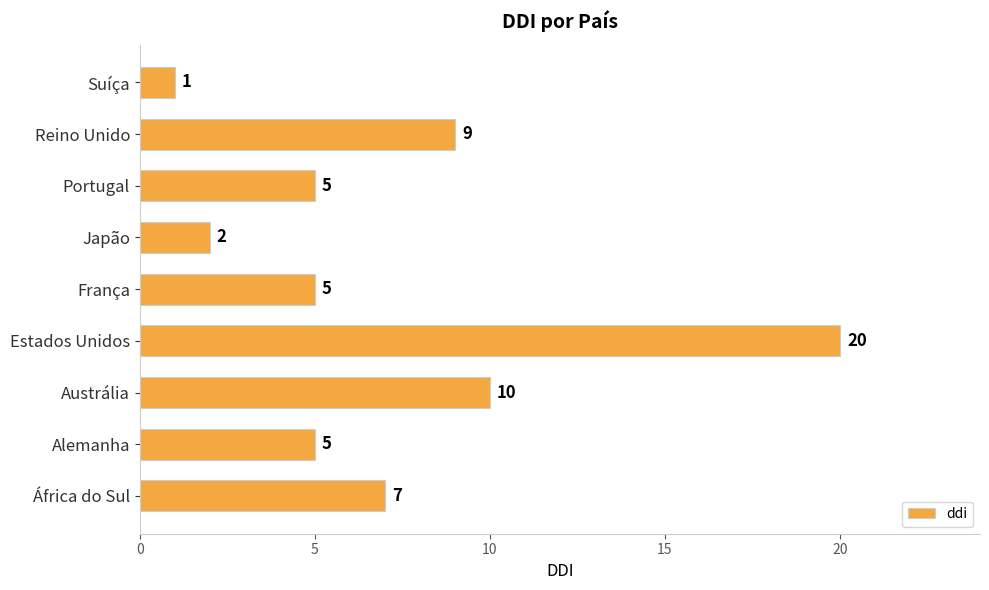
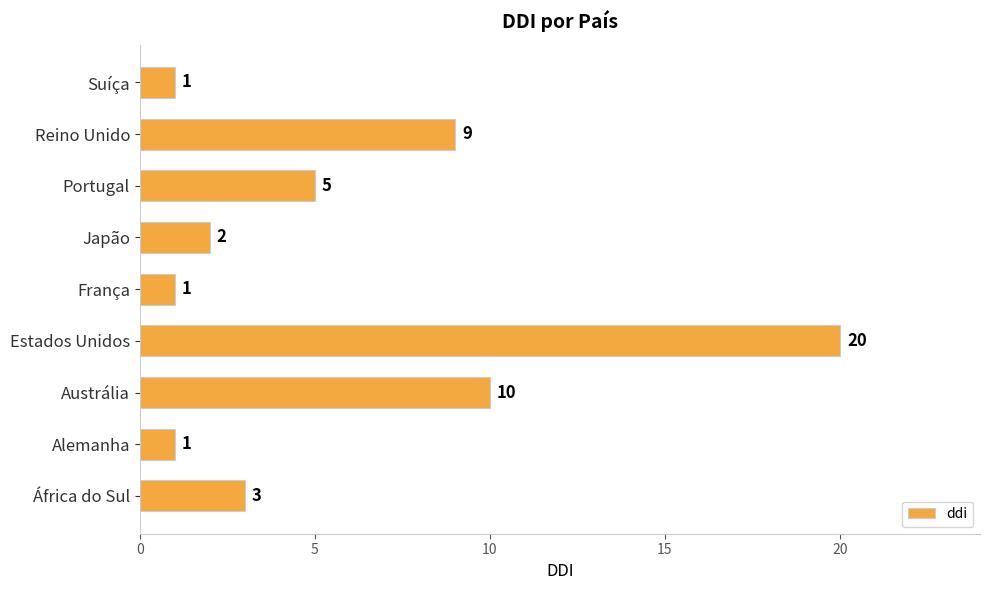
França: 5 -> 1
Alemanha: 5 -> 1
África do Sul: 7 -> 3
